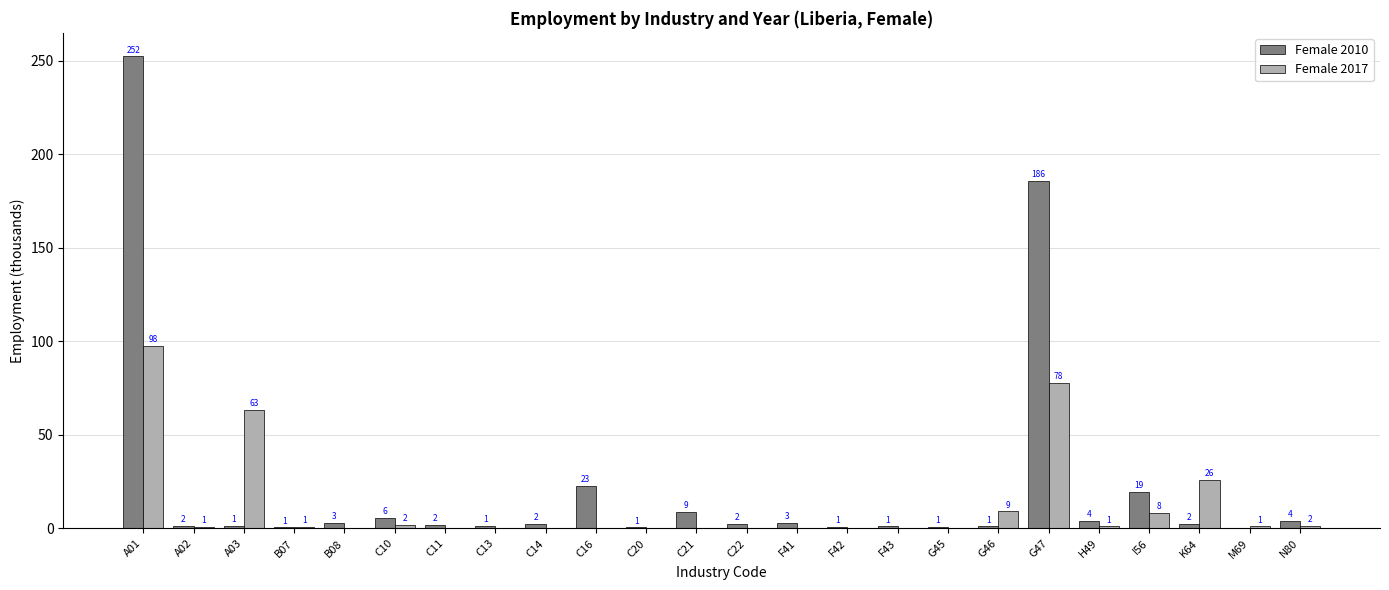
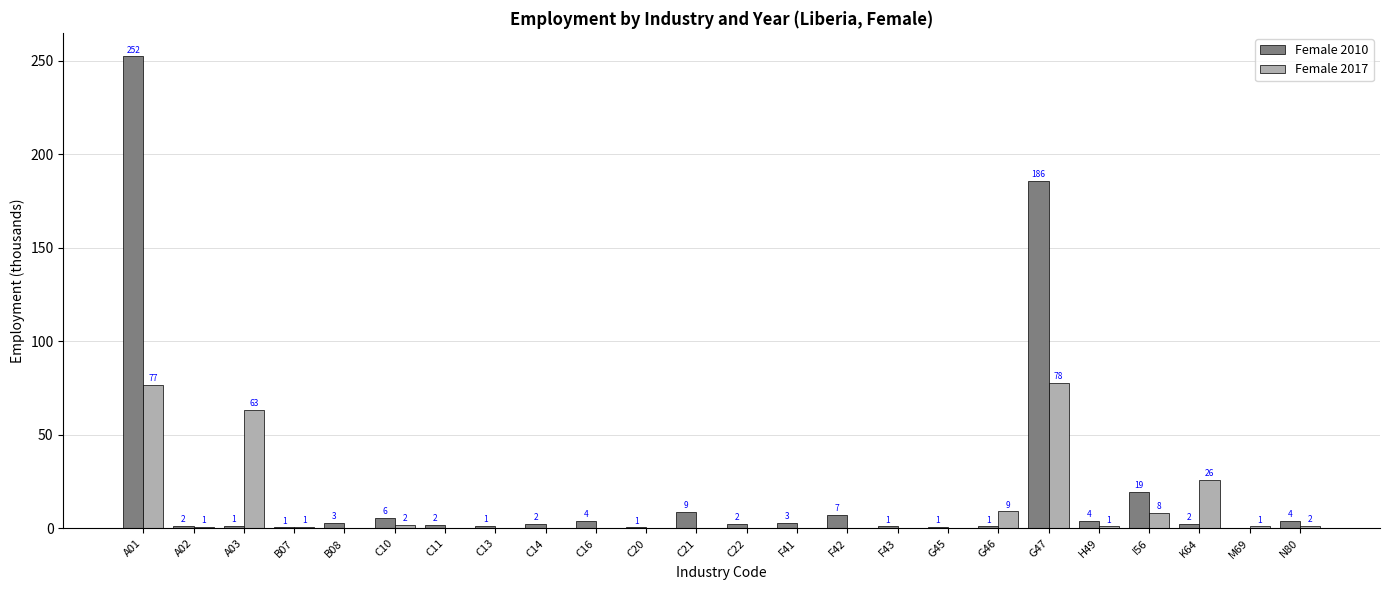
Female 2017, A01: 98 -> 77
Female 2010, C16: 23 -> 4
Female 2010, F42: 1 -> 7
